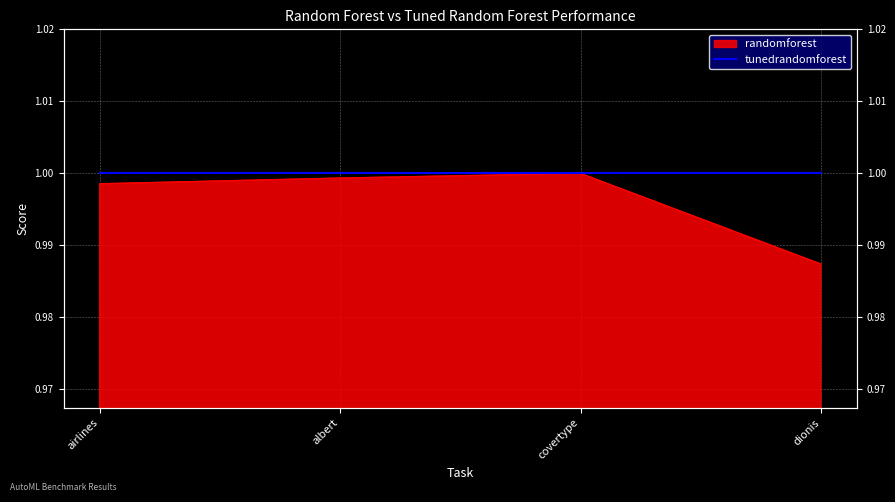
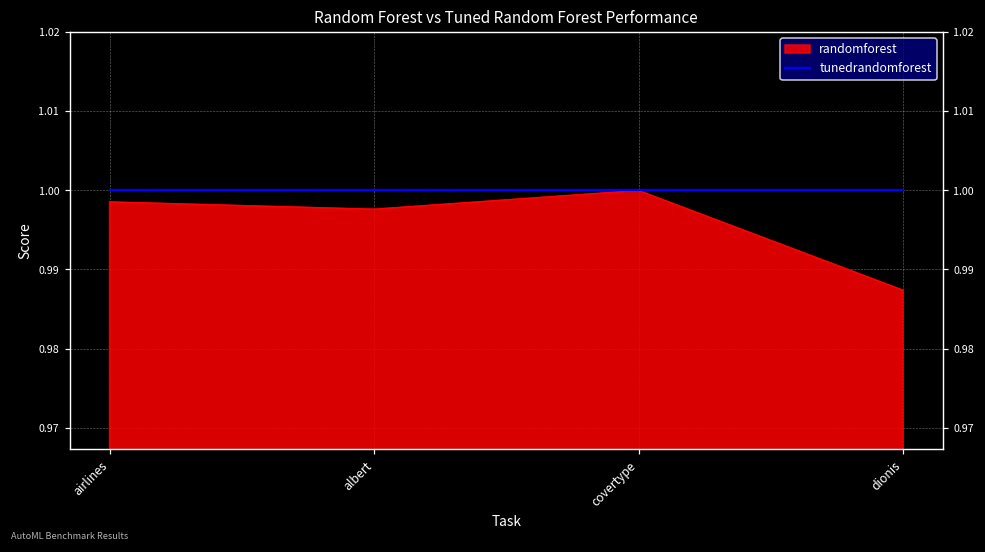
randomforest, albert: 0.999 -> 0.998
